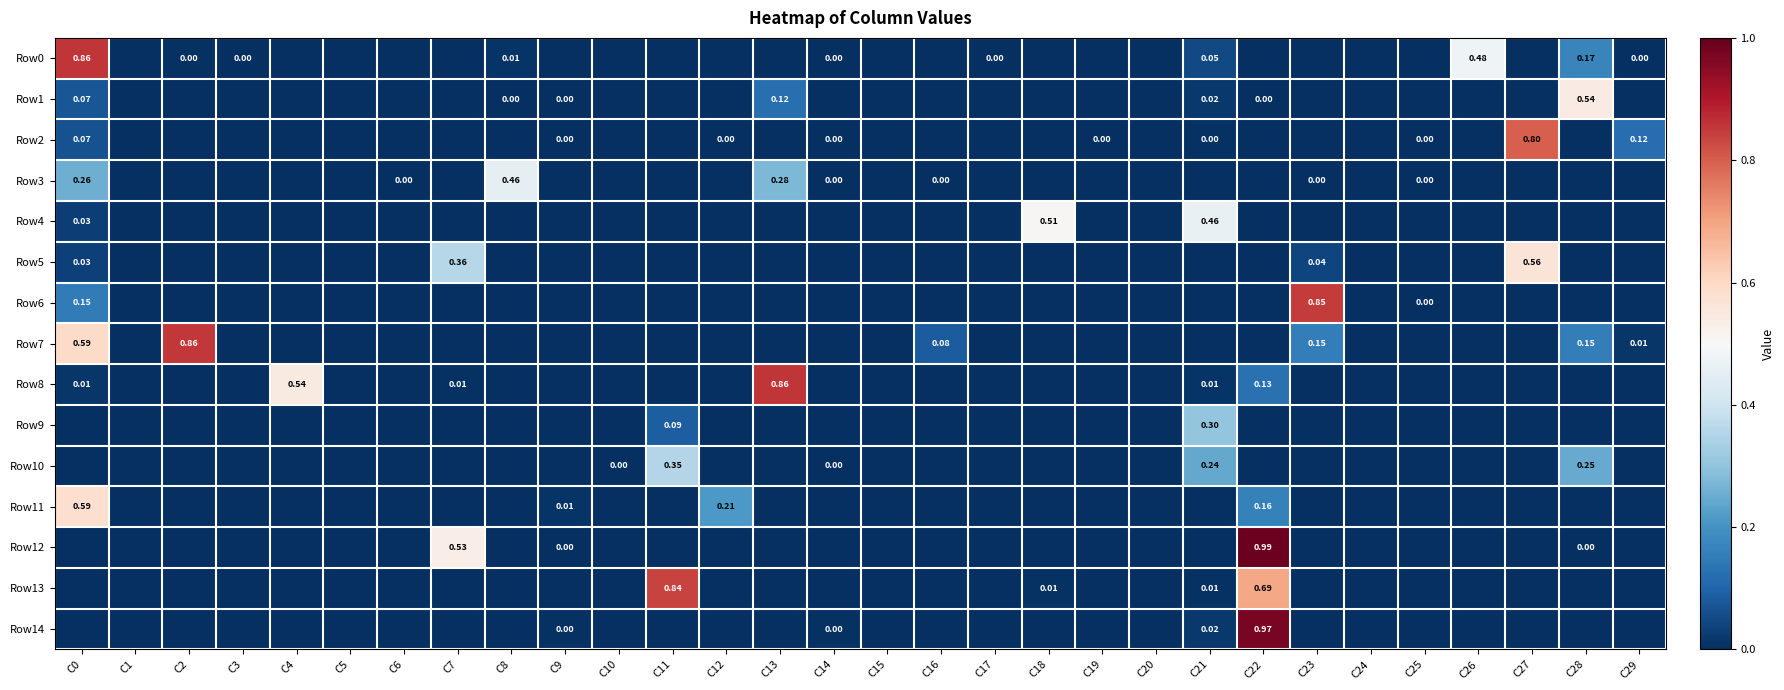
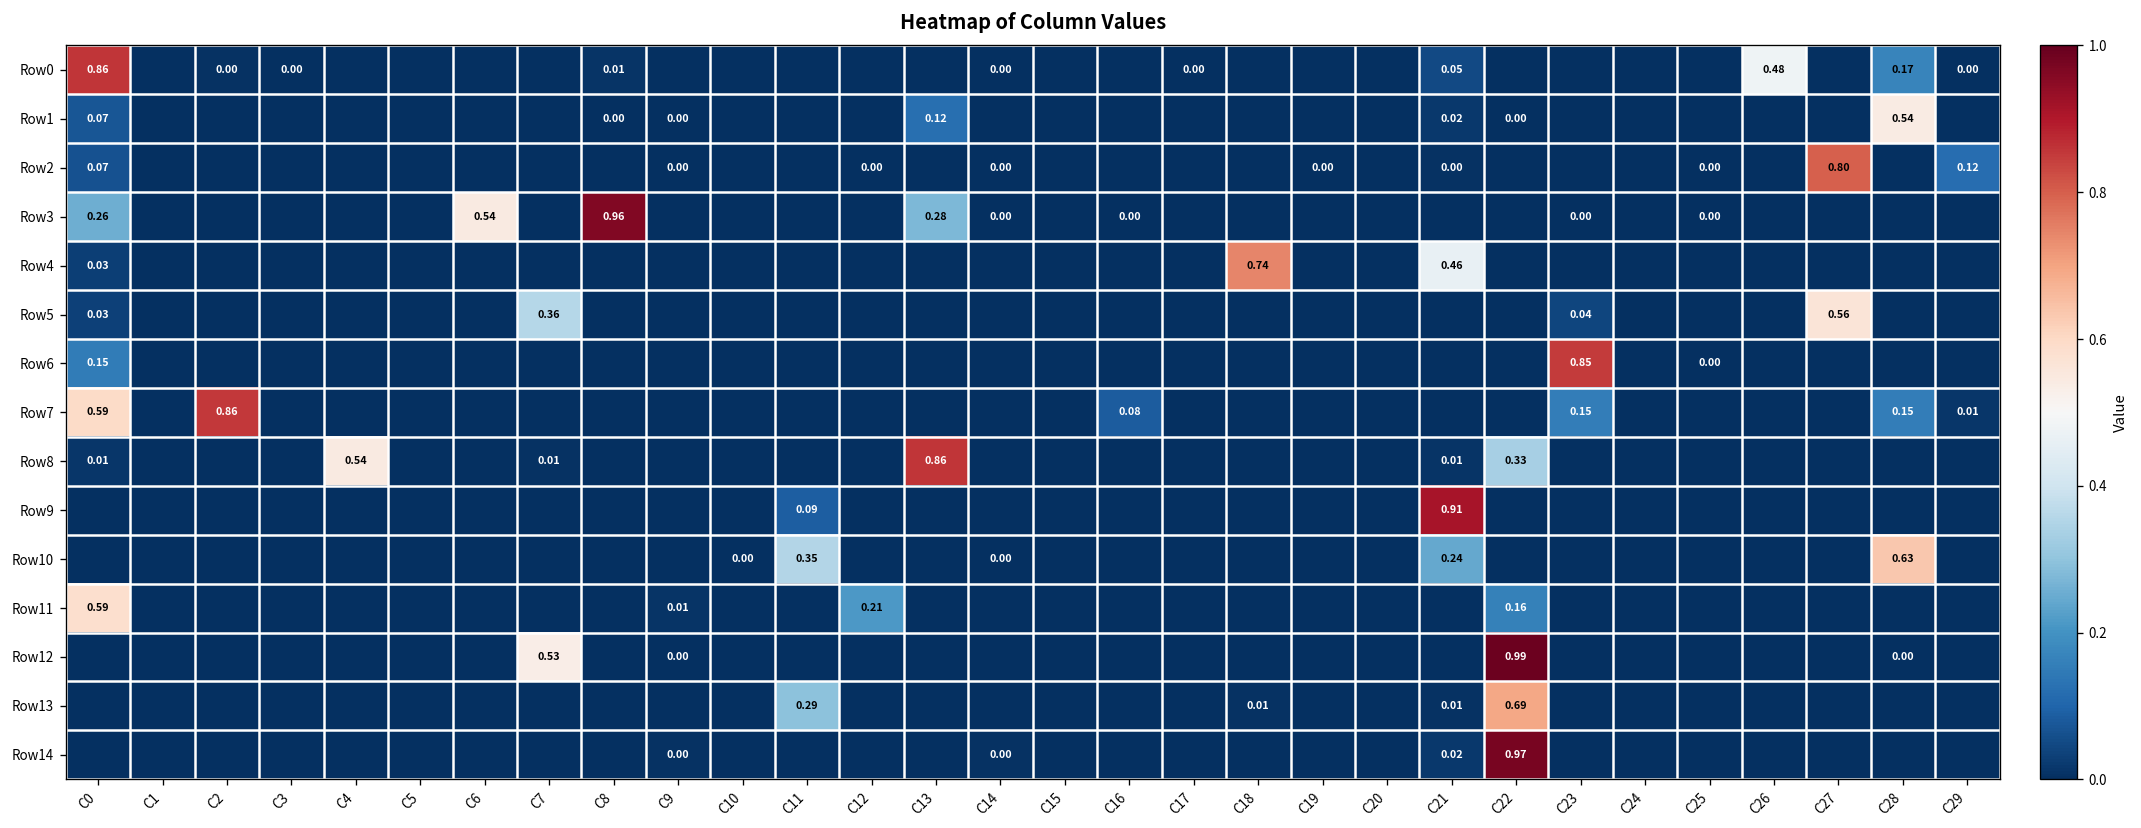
Row3, C6: 0.00 -> 0.54
Row3, C8: 0.46 -> 0.96
Row4, C18: 0.51 -> 0.74
Row8, C22: 0.13 -> 0.33
Row9, C21: 0.30 -> 0.91
Row10, C28: 0.25 -> 0.63
Row13, C11: 0.84 -> 0.29
